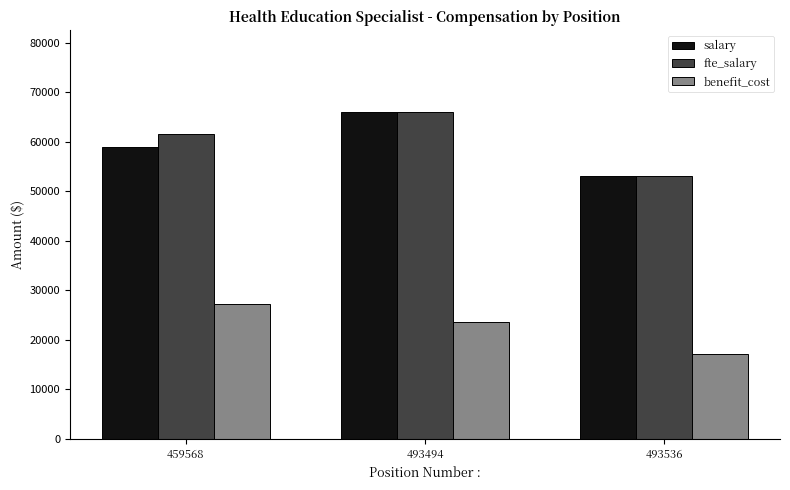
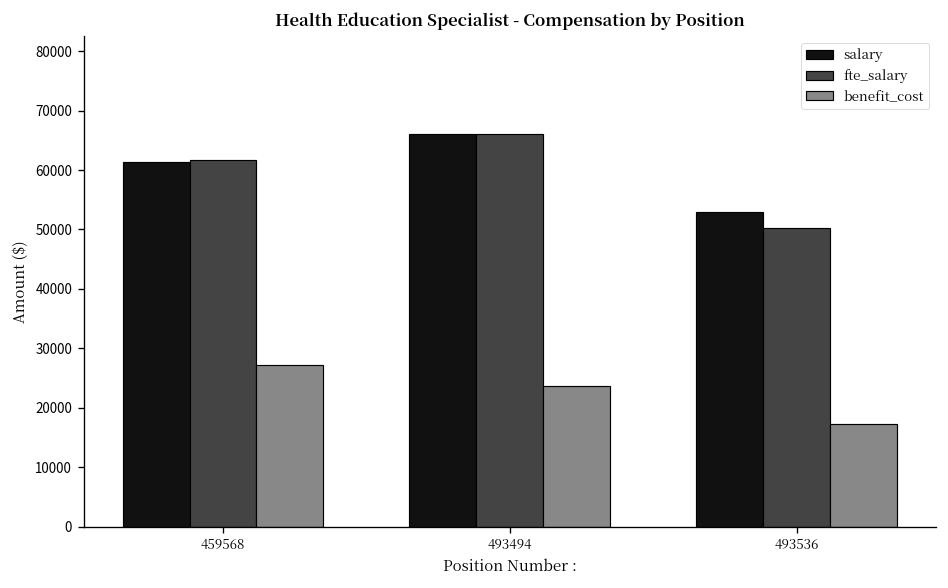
salary, 459568: 59000 -> 61000
fte_salary, 493536: 53000 -> 50000
